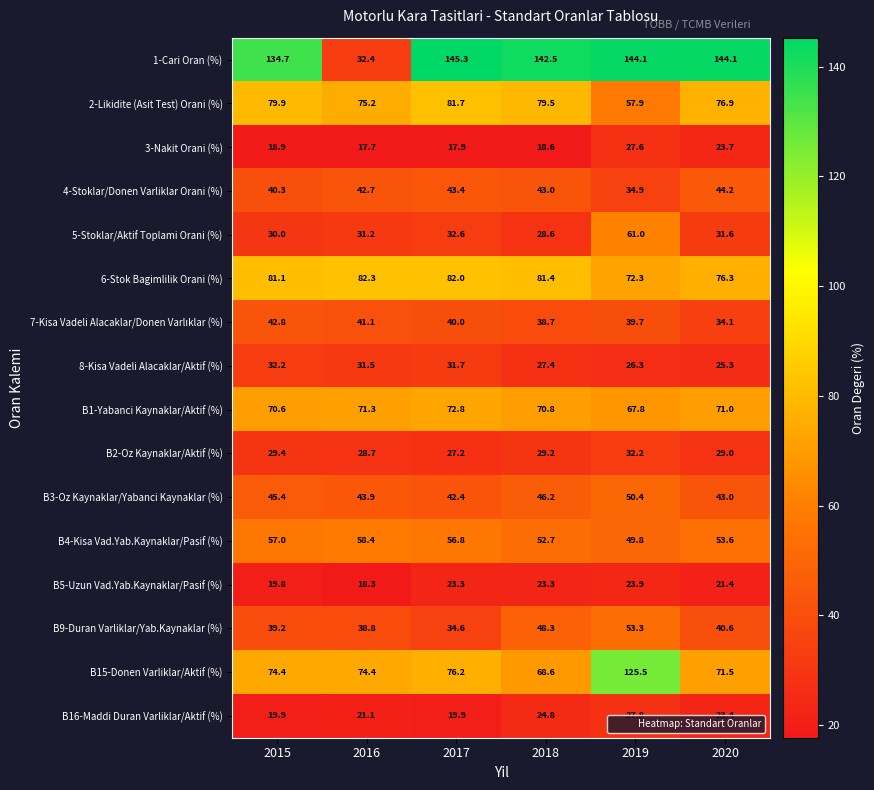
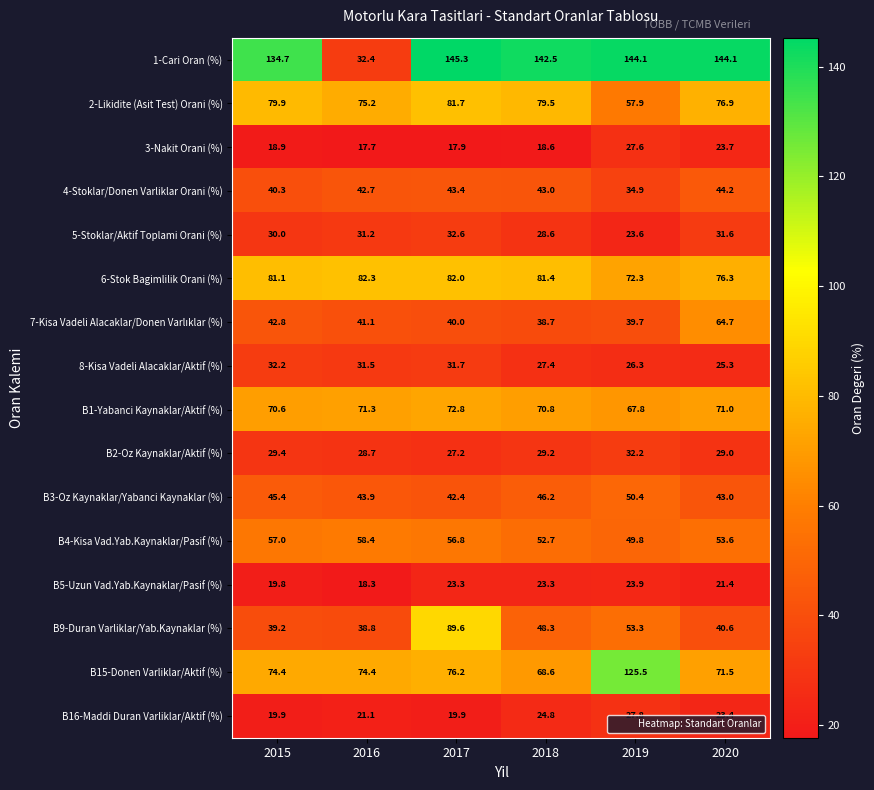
5-Stoklar/Aktif Toplami Orani (%), 2019: 61.0 -> 23.6
7-Kisa Vadeli Alacaklar/Donen Varlıklar (%), 2020: 34.1 -> 64.7
B9-Duran Varliklar/Yab.Kaynaklar (%), 2017: 34.6 -> 89.6
